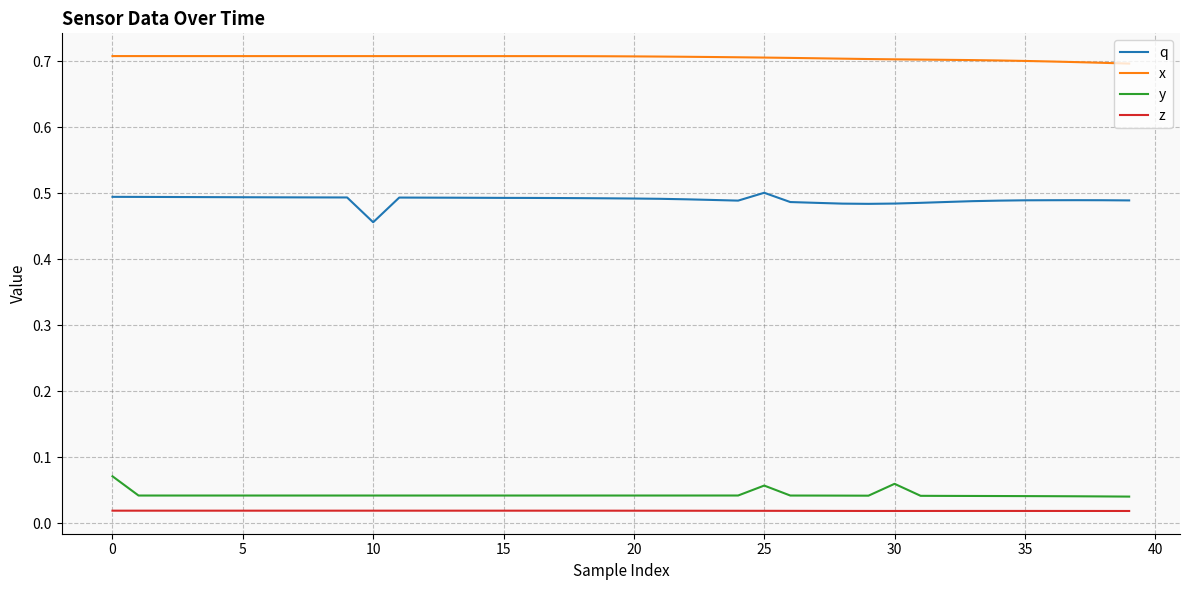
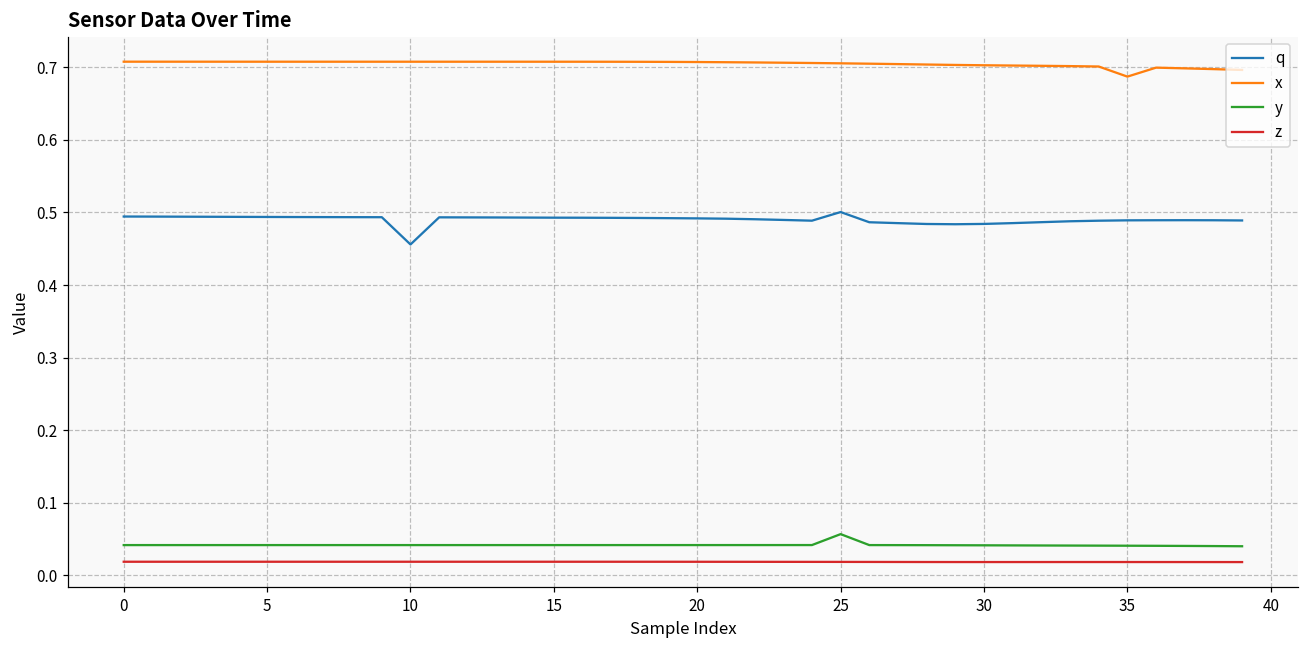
y, 0: 0.07 -> 0.04
y, 30: 0.06 -> 0.04
x, 35: 0.70 -> 0.69
